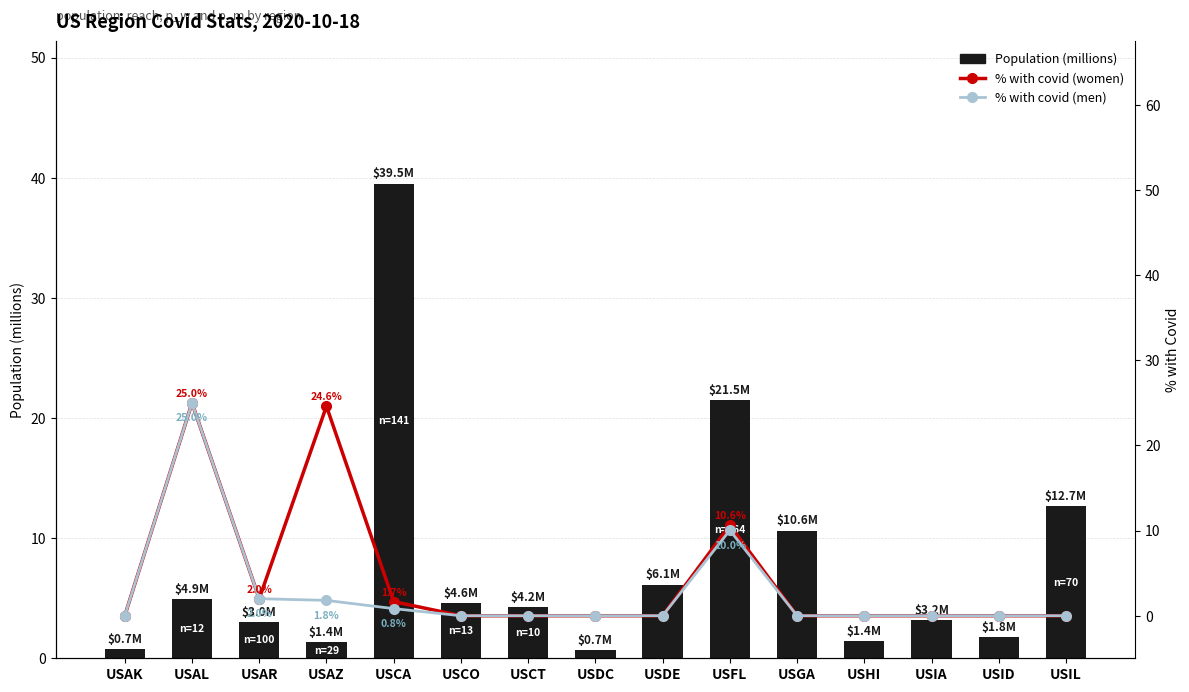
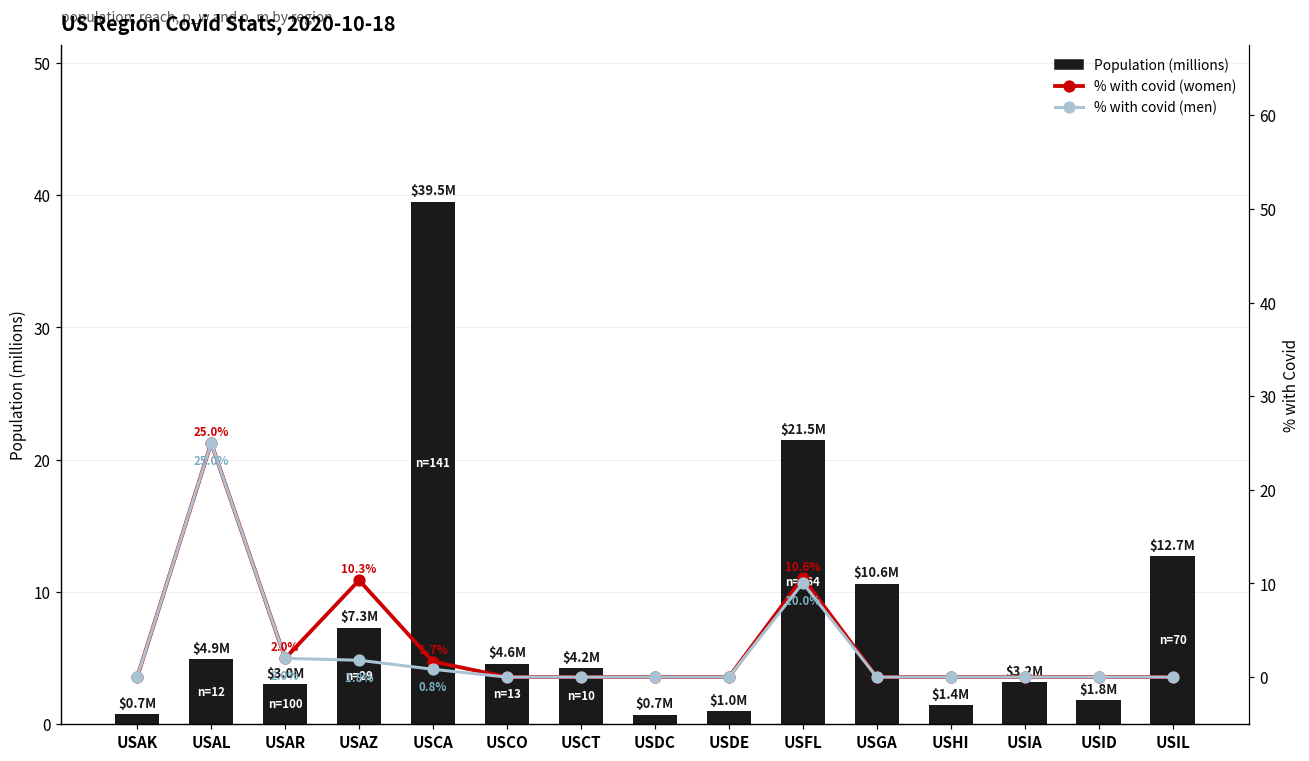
Population (millions), USAZ: $1.4M -> $7.3M
Population (millions), USDE: $6.1M -> $1.0M
% with covid (women), USAZ: 24.6% -> 10.3%
